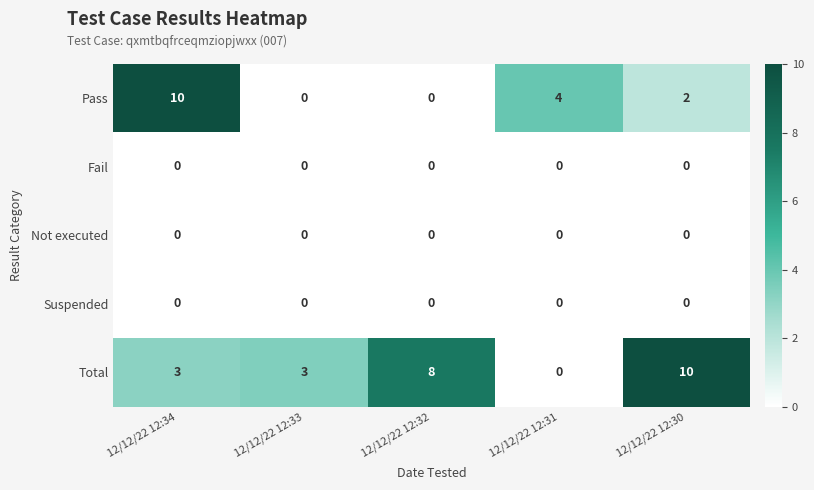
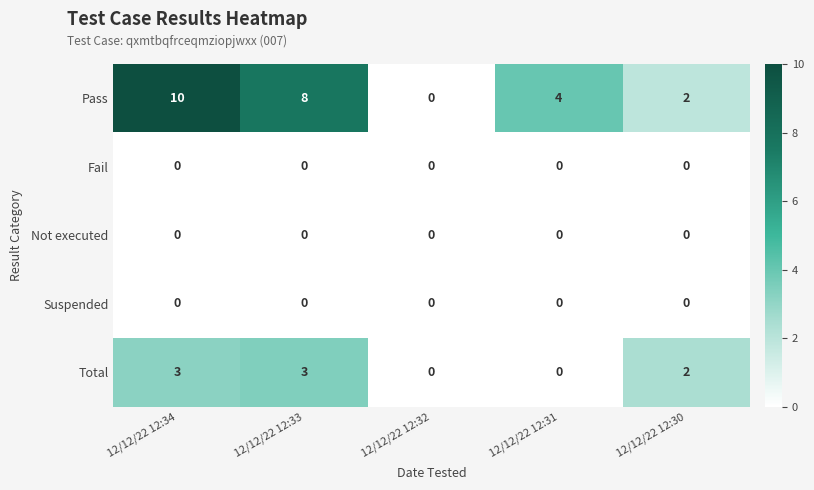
Pass, 12/12/22 12:33: 0 -> 8
Total, 12/12/22 12:32: 8 -> 0
Total, 12/12/22 12:30: 10 -> 2
